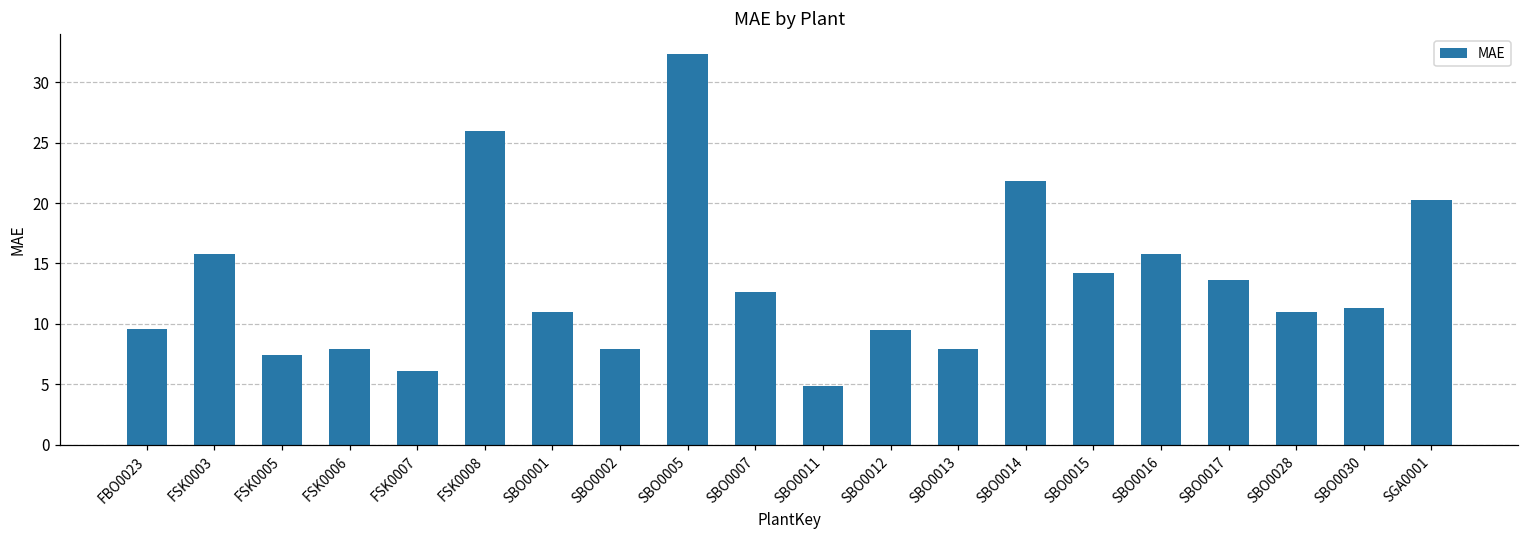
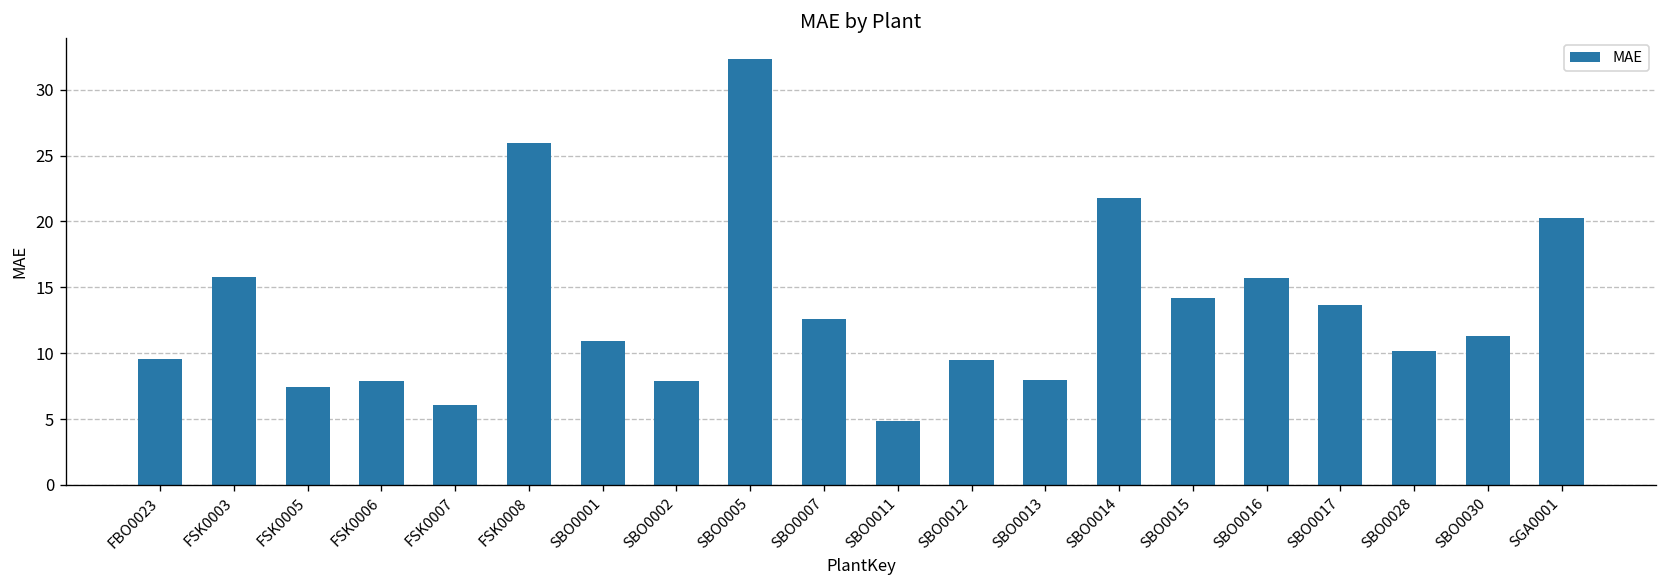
SBO0028: 11.0 -> 10.2
